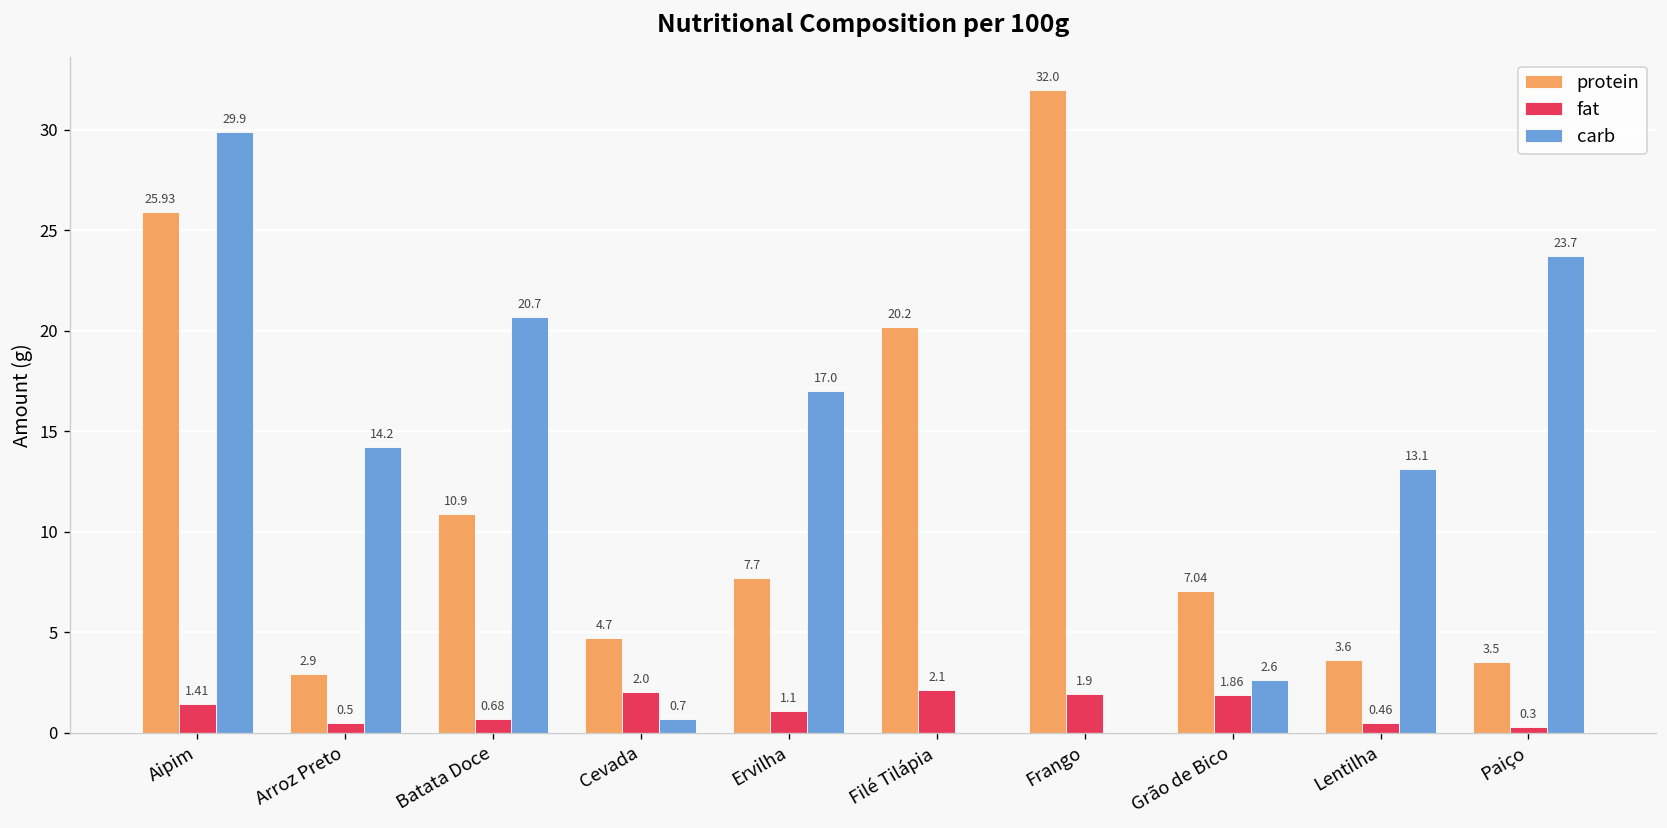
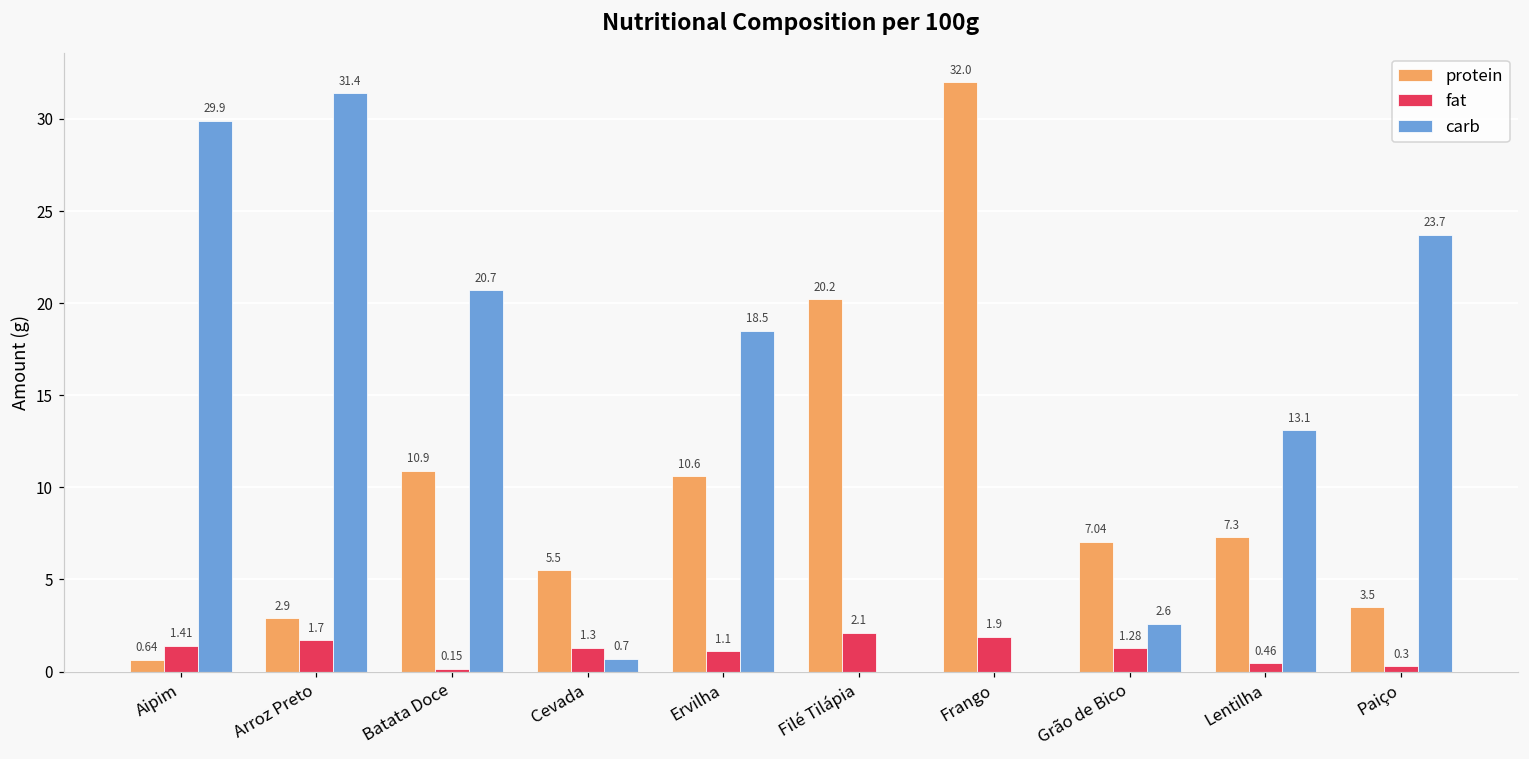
protein, Aipim: 25.93 -> 0.64
fat, Arroz Preto: 0.5 -> 1.7
carb, Arroz Preto: 14.2 -> 31.4
fat, Batata Doce: 0.68 -> 0.15
protein, Cevada: 4.7 -> 5.5
fat, Cevada: 2.0 -> 1.3
protein, Ervilha: 7.7 -> 10.6
carb, Ervilha: 17.0 -> 18.5
fat, Grão de Bico: 1.86 -> 1.28
protein, Lentilha: 3.6 -> 7.3
